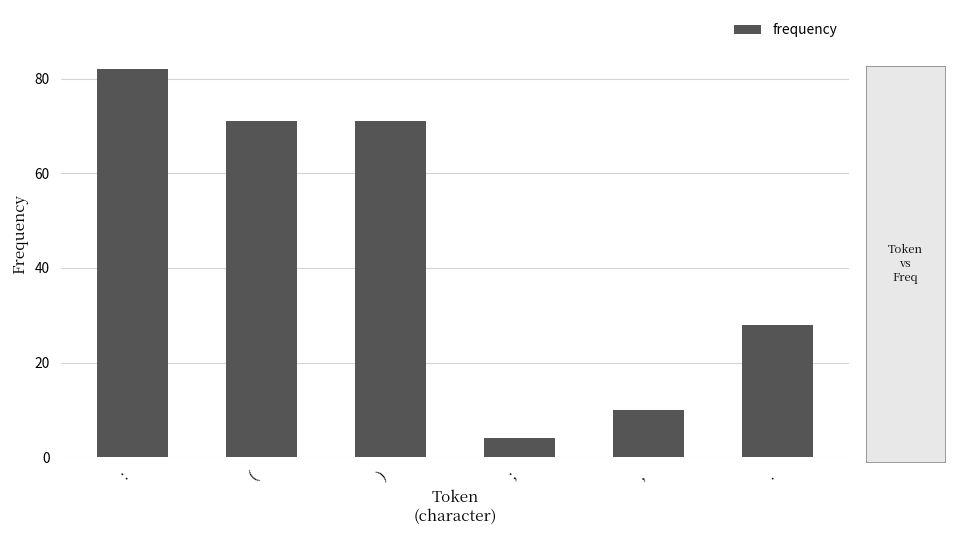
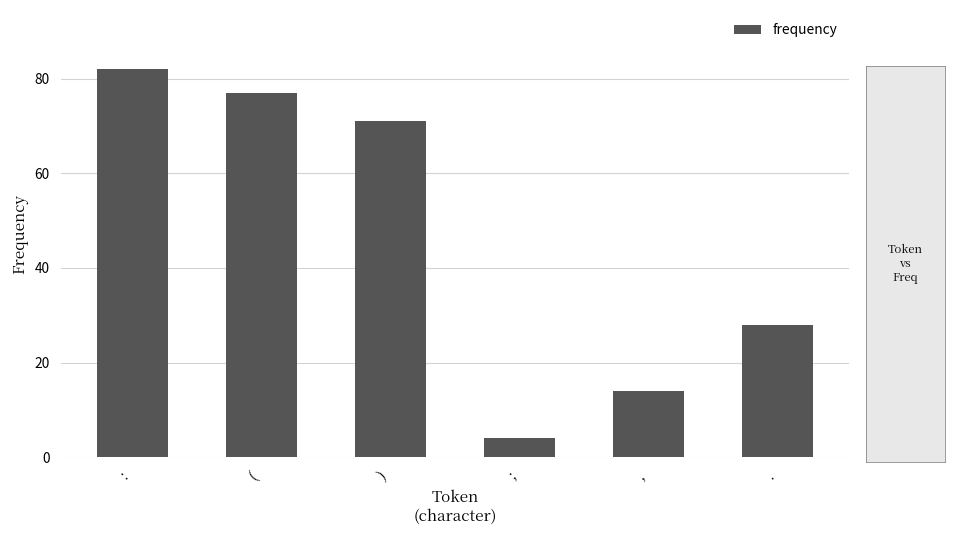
(: 71 -> 77
,: 10 -> 14
